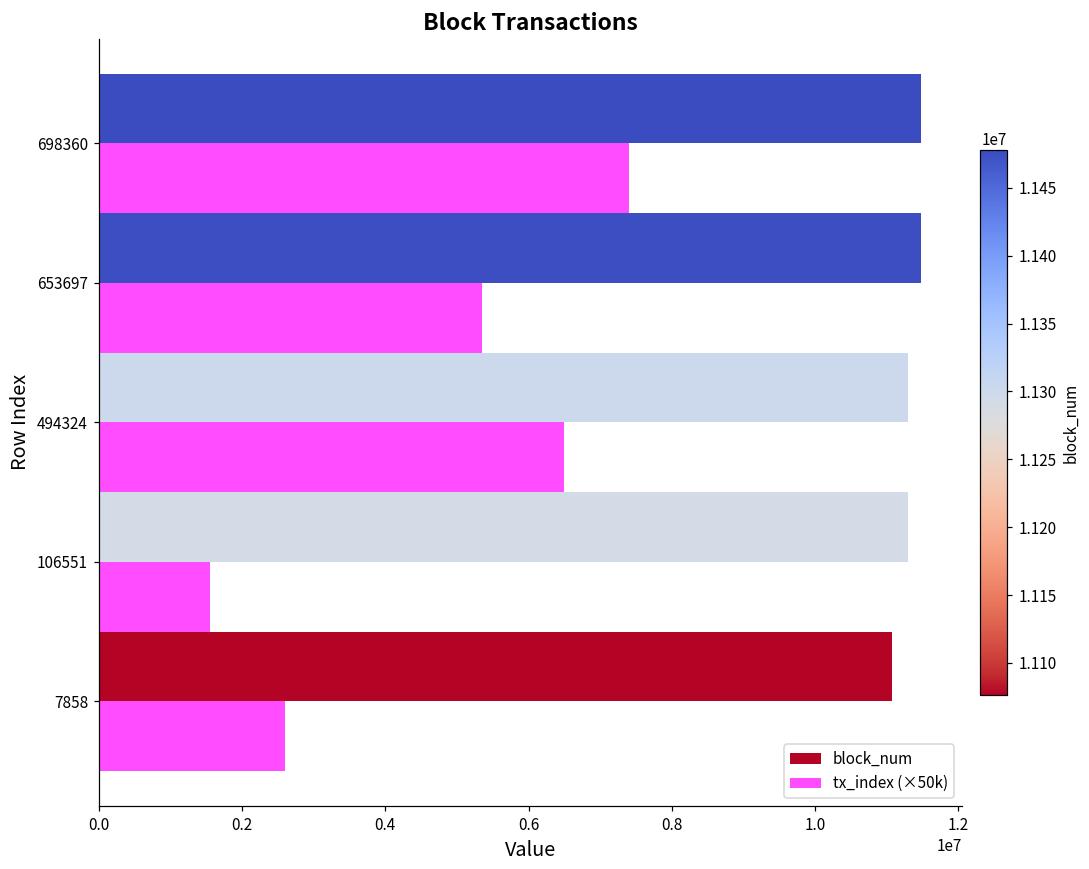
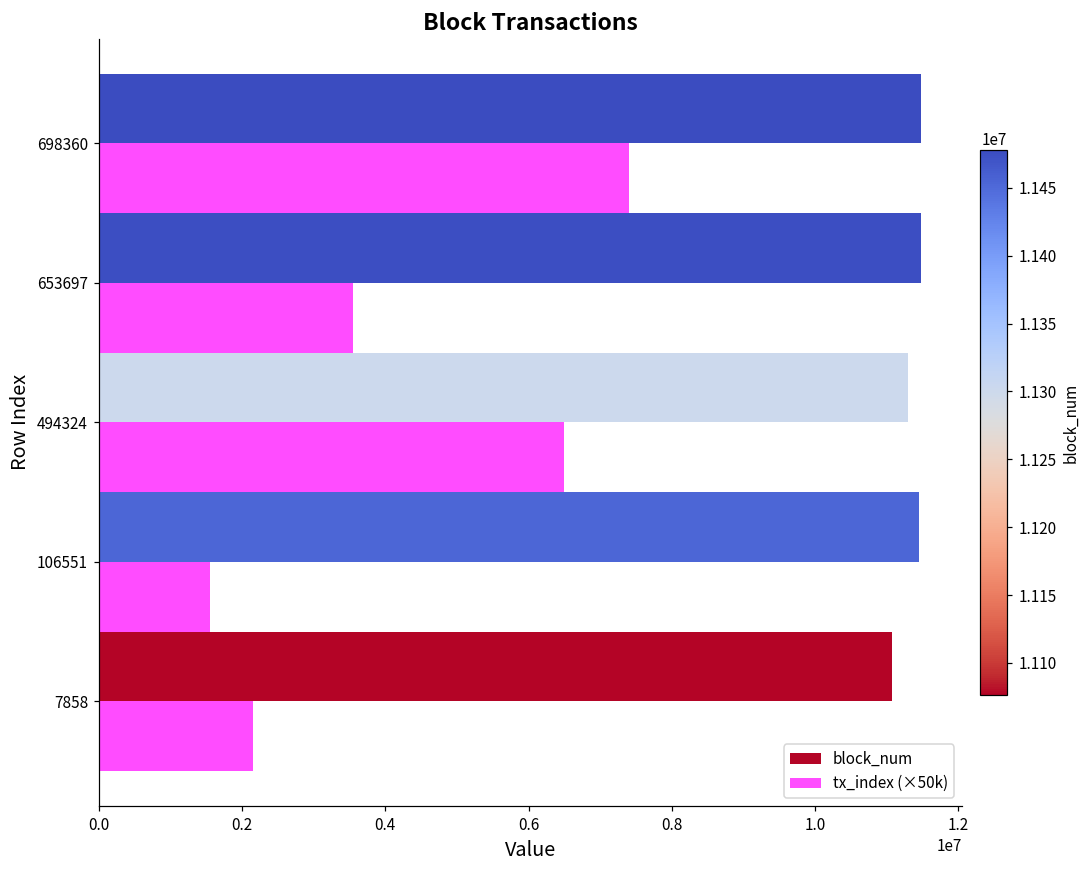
tx_index (×50k), 653697: 5400000 -> 3600000
block_num, 106551: 11300000 -> 11500000
tx_index (×50k), 7858: 2600000 -> 2200000
